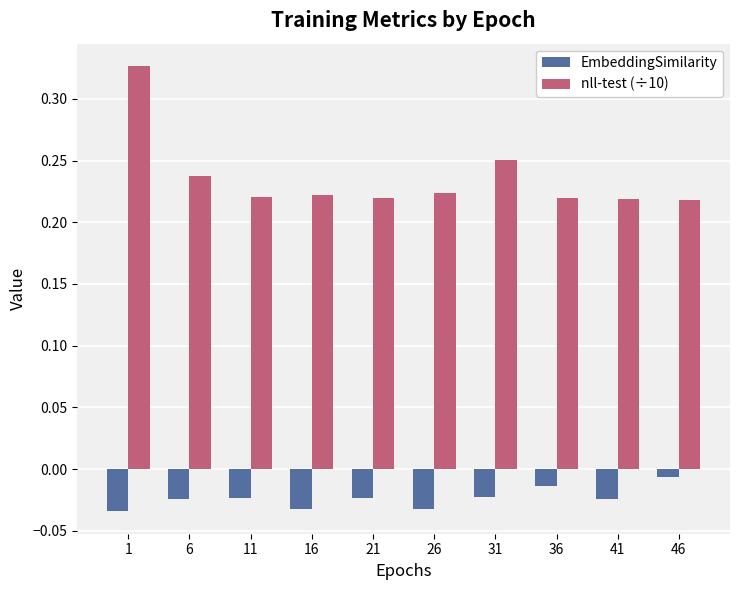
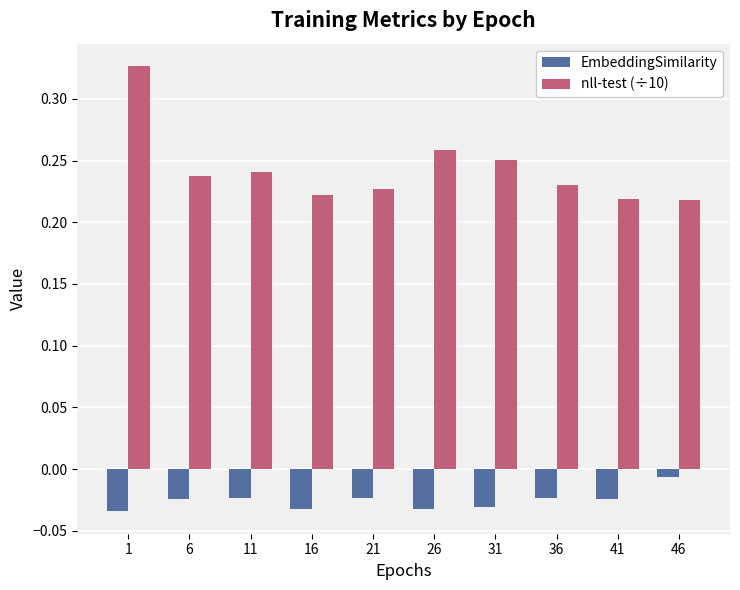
nll-test (÷10), 11: 0.220 -> 0.241
nll-test (÷10), 21: 0.220 -> 0.227
nll-test (÷10), 26: 0.224 -> 0.259
EmbeddingSimilarity, 31: -0.022 -> -0.030
EmbeddingSimilarity, 36: -0.014 -> -0.023
nll-test (÷10), 36: 0.220 -> 0.230
